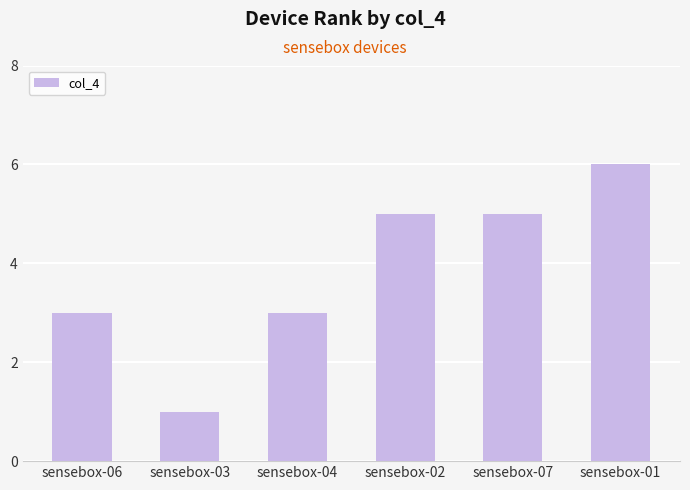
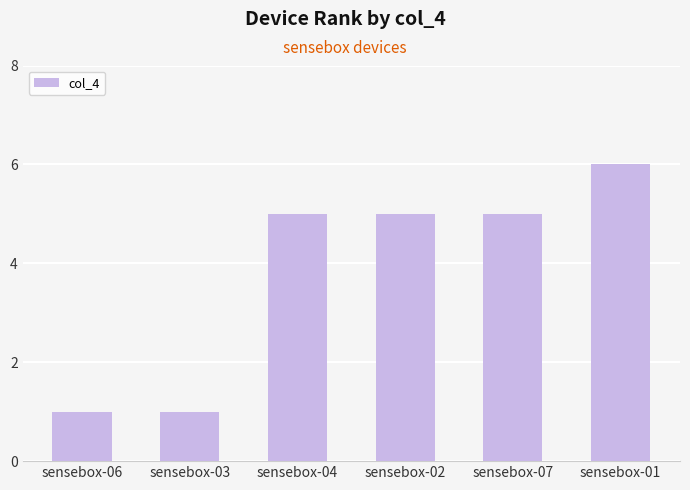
sensebox-06: 3 -> 1
sensebox-04: 3 -> 5
